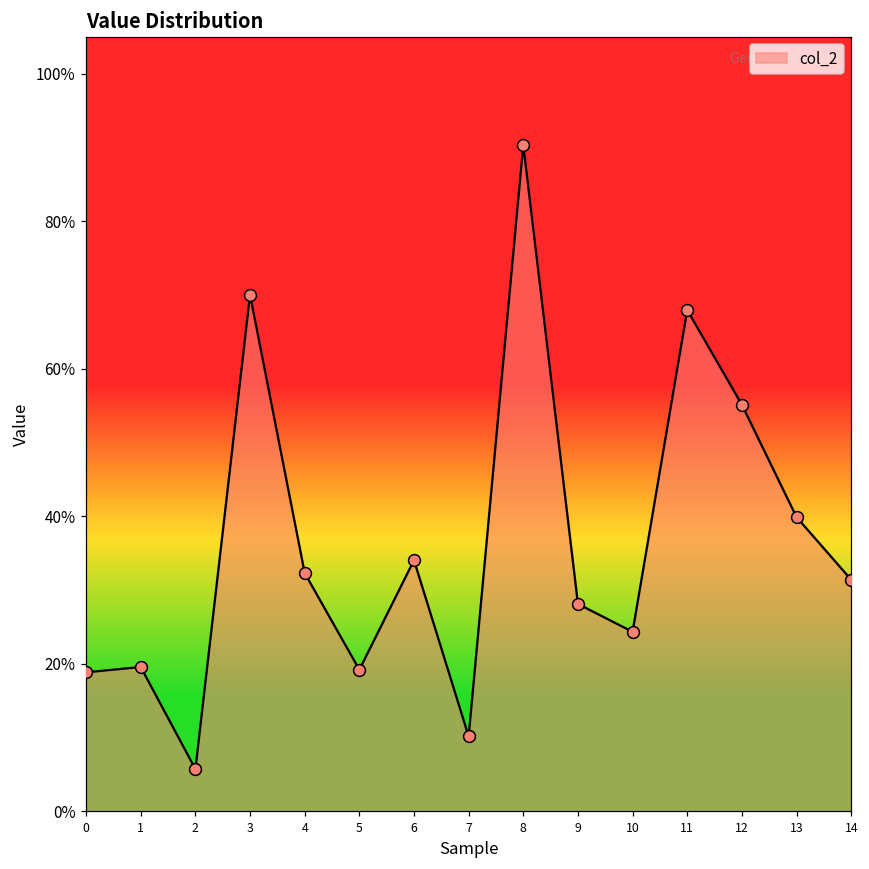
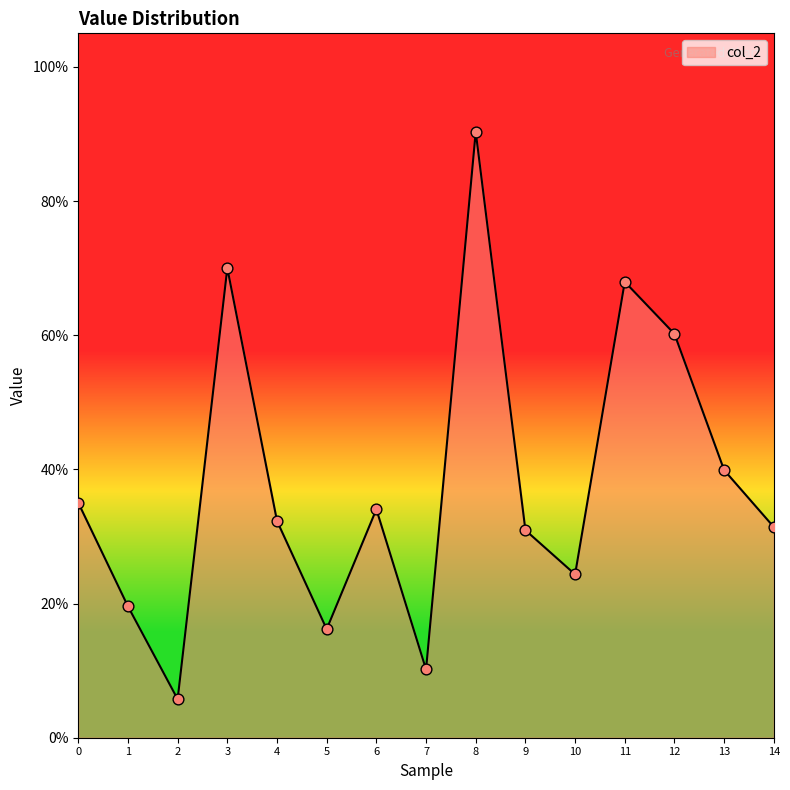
0: 19% -> 35%
5: 19% -> 16%
9: 28% -> 31%
12: 55% -> 60%
